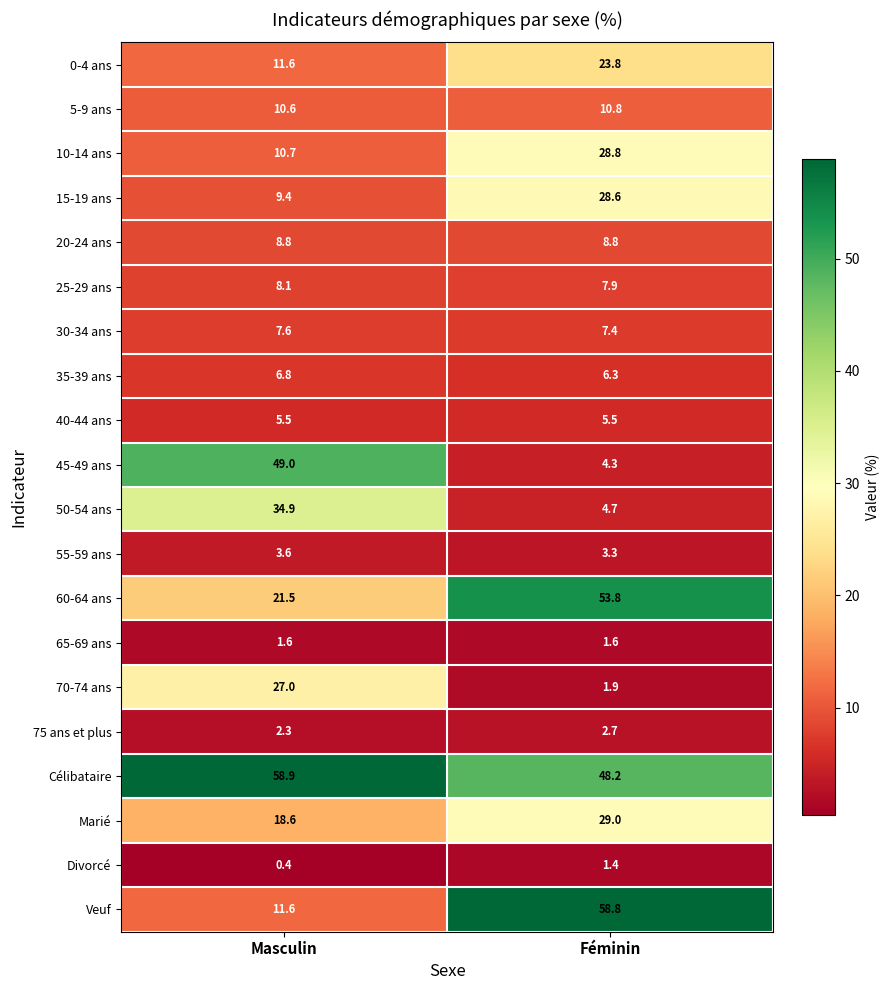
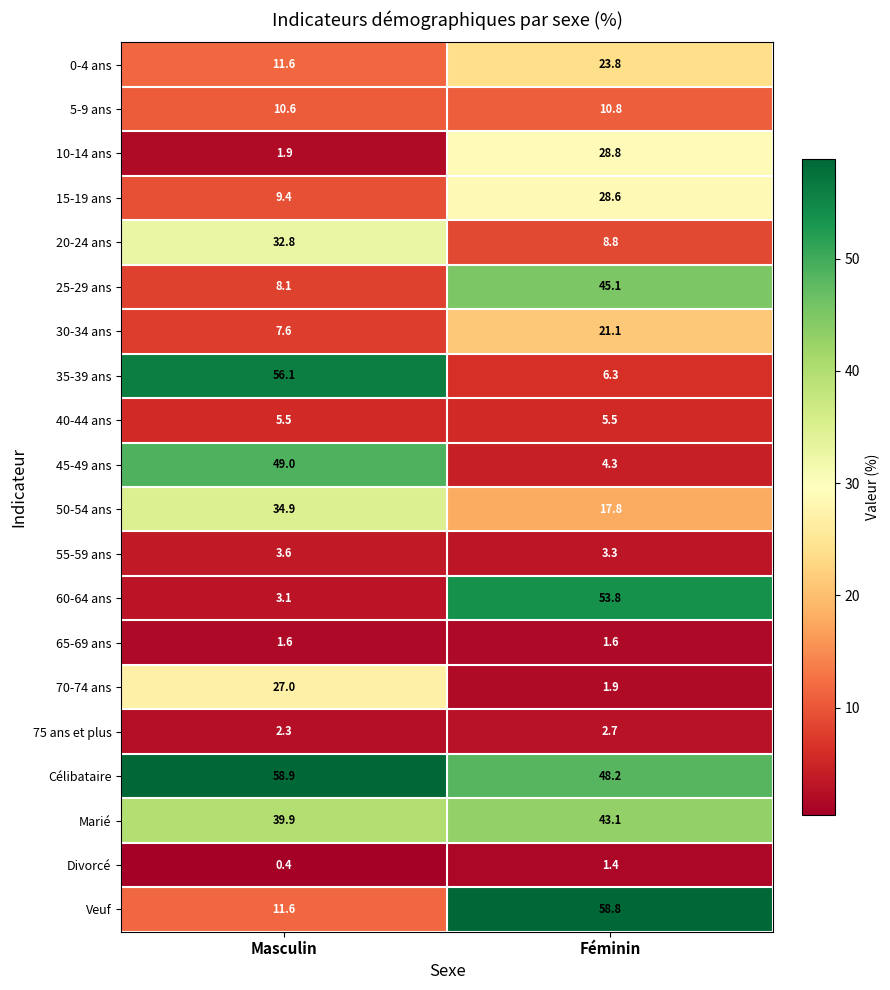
10-14 ans, Masculin: 10.7 -> 1.9
20-24 ans, Masculin: 8.8 -> 32.8
25-29 ans, Féminin: 7.9 -> 45.1
30-34 ans, Féminin: 7.4 -> 21.1
35-39 ans, Masculin: 6.8 -> 56.1
50-54 ans, Féminin: 4.7 -> 17.8
60-64 ans, Masculin: 21.5 -> 3.1
Marié, Masculin: 18.6 -> 39.9
Marié, Féminin: 29.0 -> 43.1
